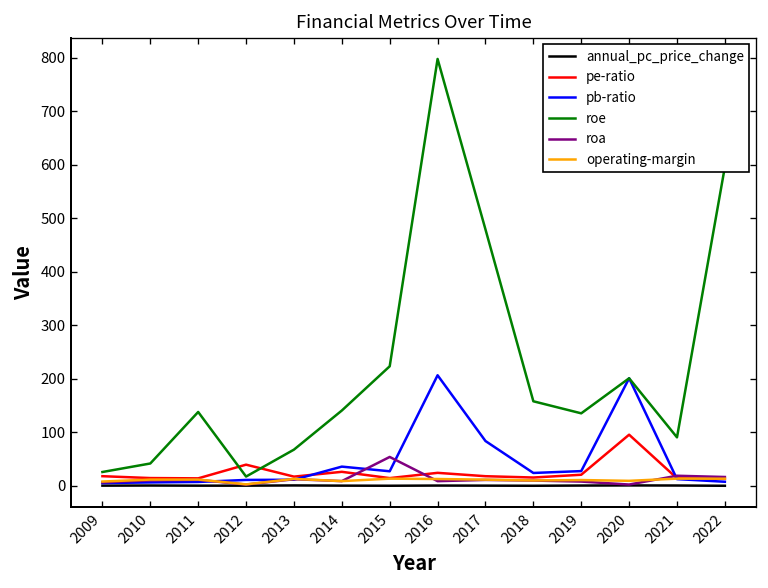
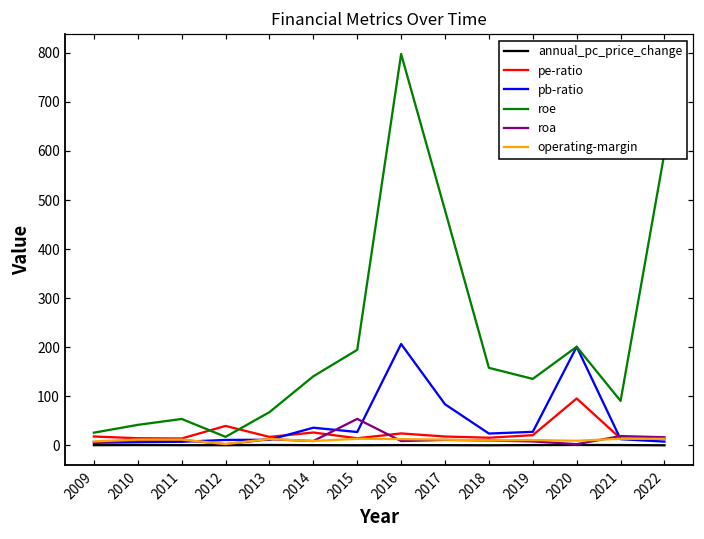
roe, 2011: 140 -> 50
roe, 2015: 220 -> 190
